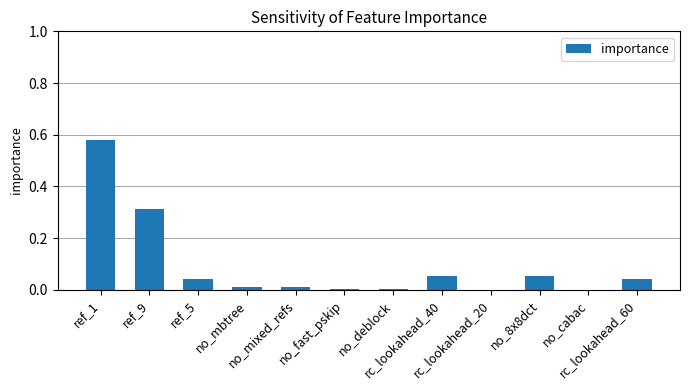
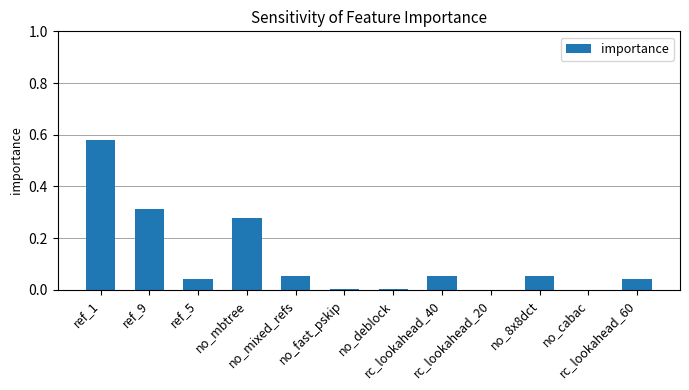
no_mbtree: 0.01 -> 0.28
no_mixed_refs: 0.01 -> 0.05
